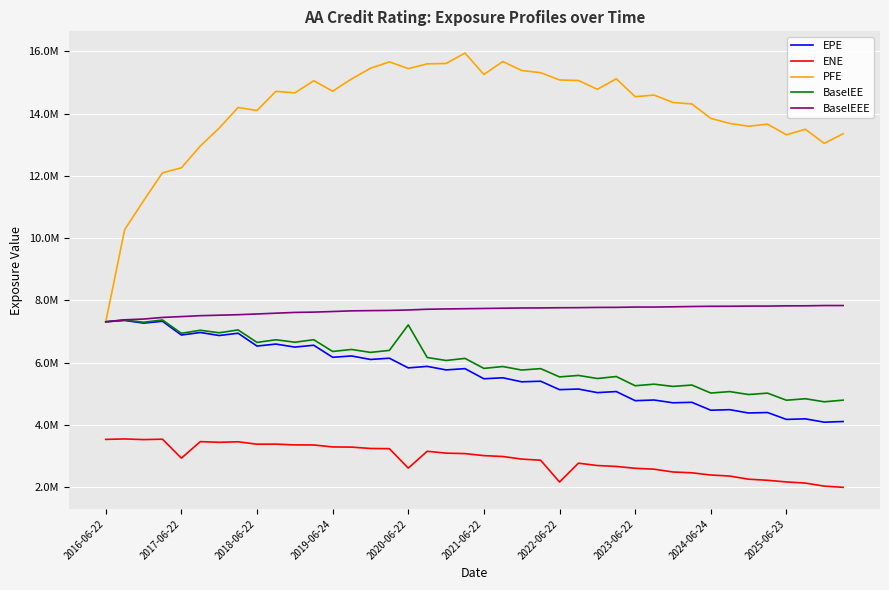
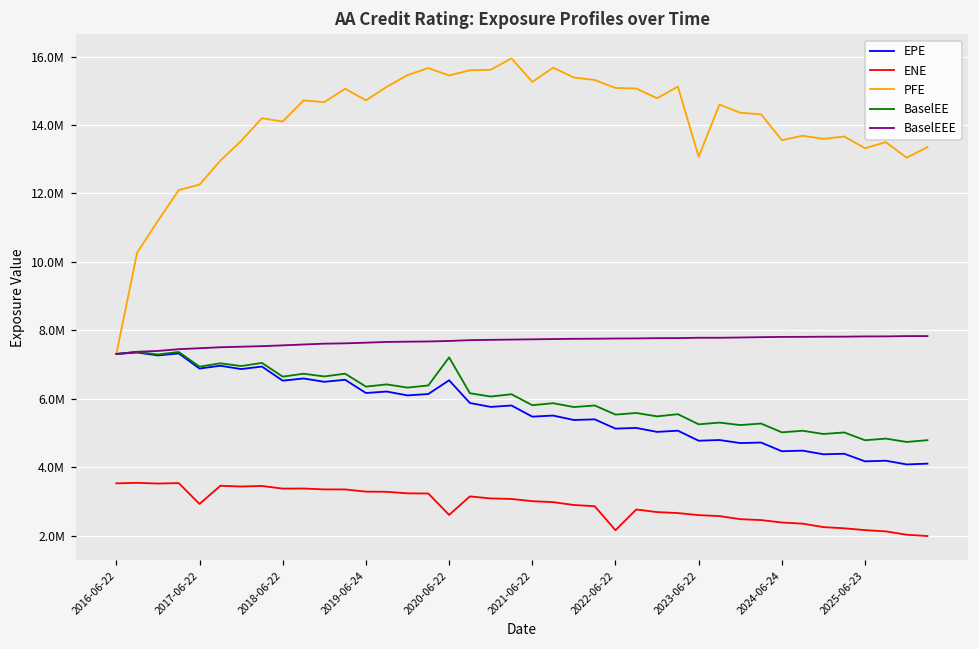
EPE, 2020-06-22: 5800000 -> 6500000
PFE, 2023-06-22: 14500000 -> 13100000
PFE, 2024-06-24: 13800000 -> 13600000
